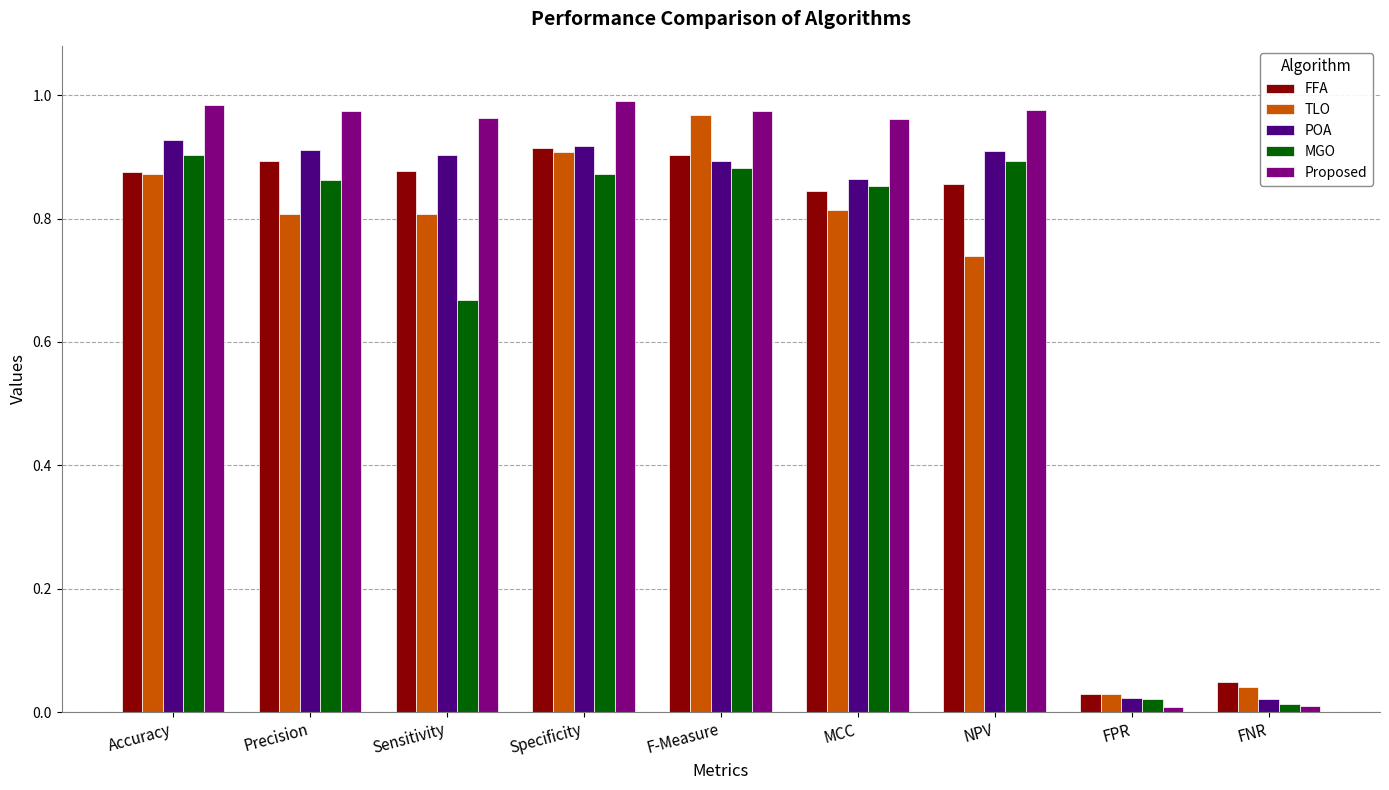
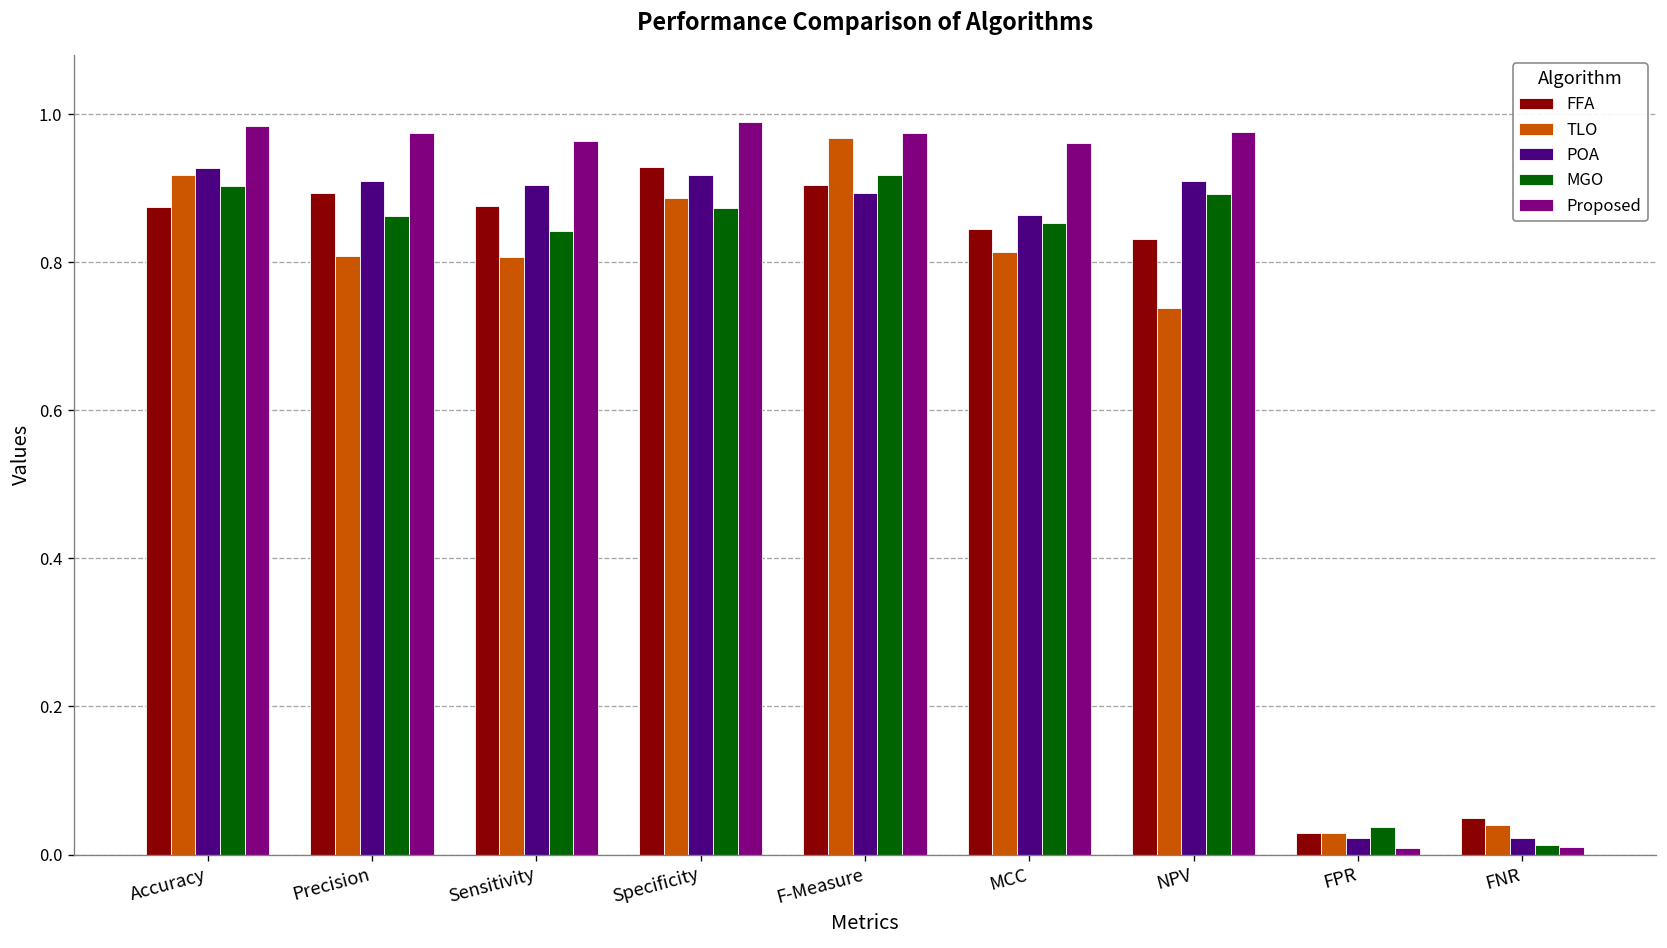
TLO, Accuracy: 0.87 -> 0.92
MGO, Sensitivity: 0.67 -> 0.84
FFA, Specificity: 0.91 -> 0.93
TLO, Specificity: 0.91 -> 0.89
MGO, F-Measure: 0.88 -> 0.92
FFA, NPV: 0.86 -> 0.83
MGO, FPR: 0.02 -> 0.04
